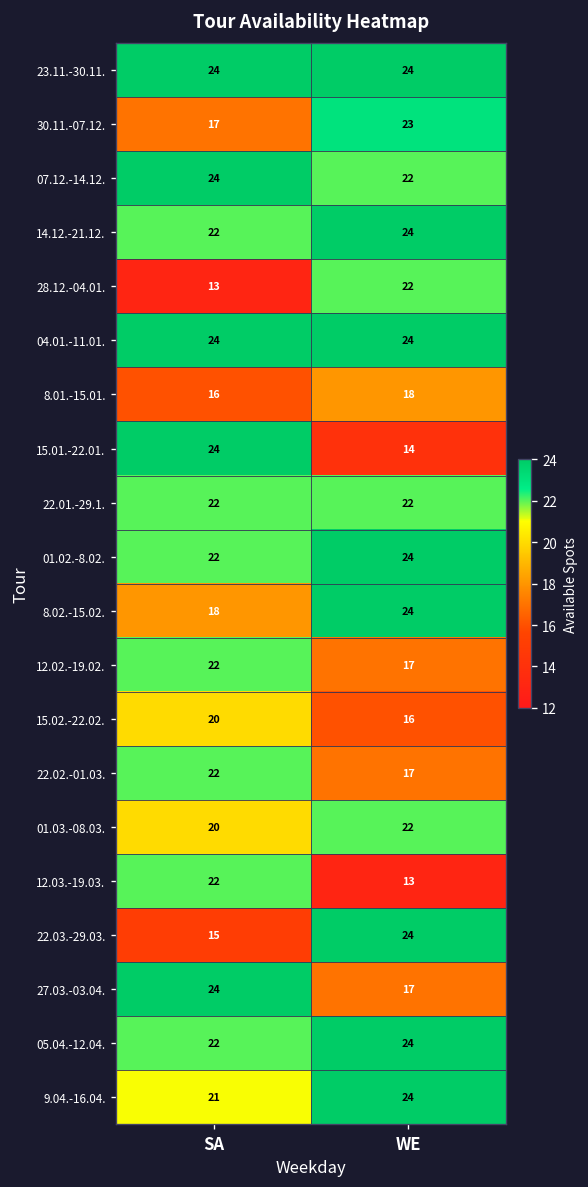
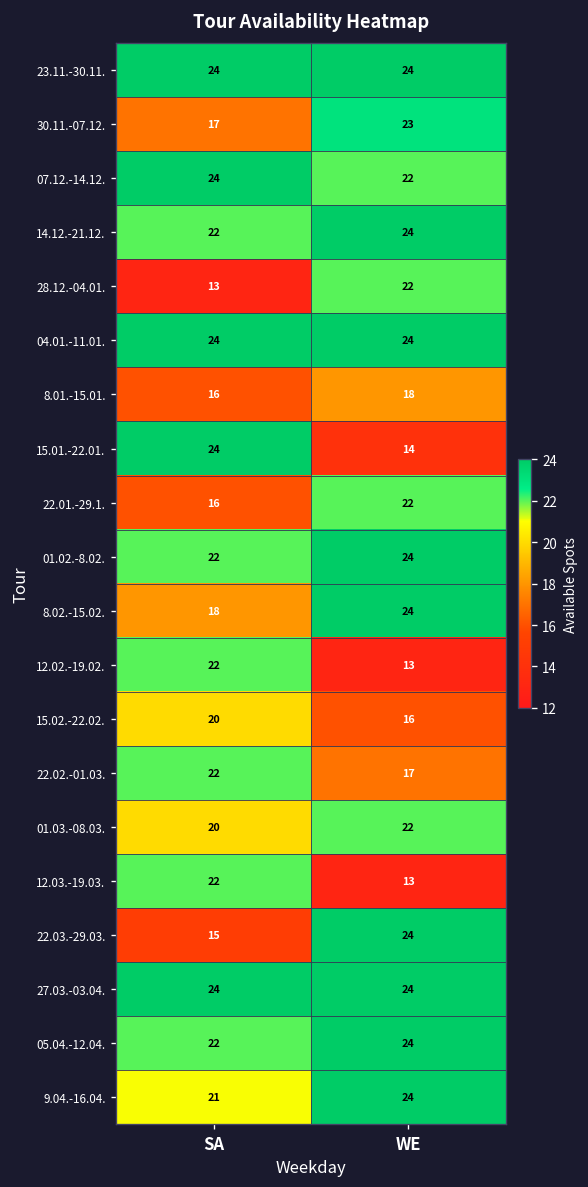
22.01.-29.1., SA: 22 -> 16
12.02.-19.02., WE: 17 -> 13
27.03.-03.04., WE: 17 -> 24
